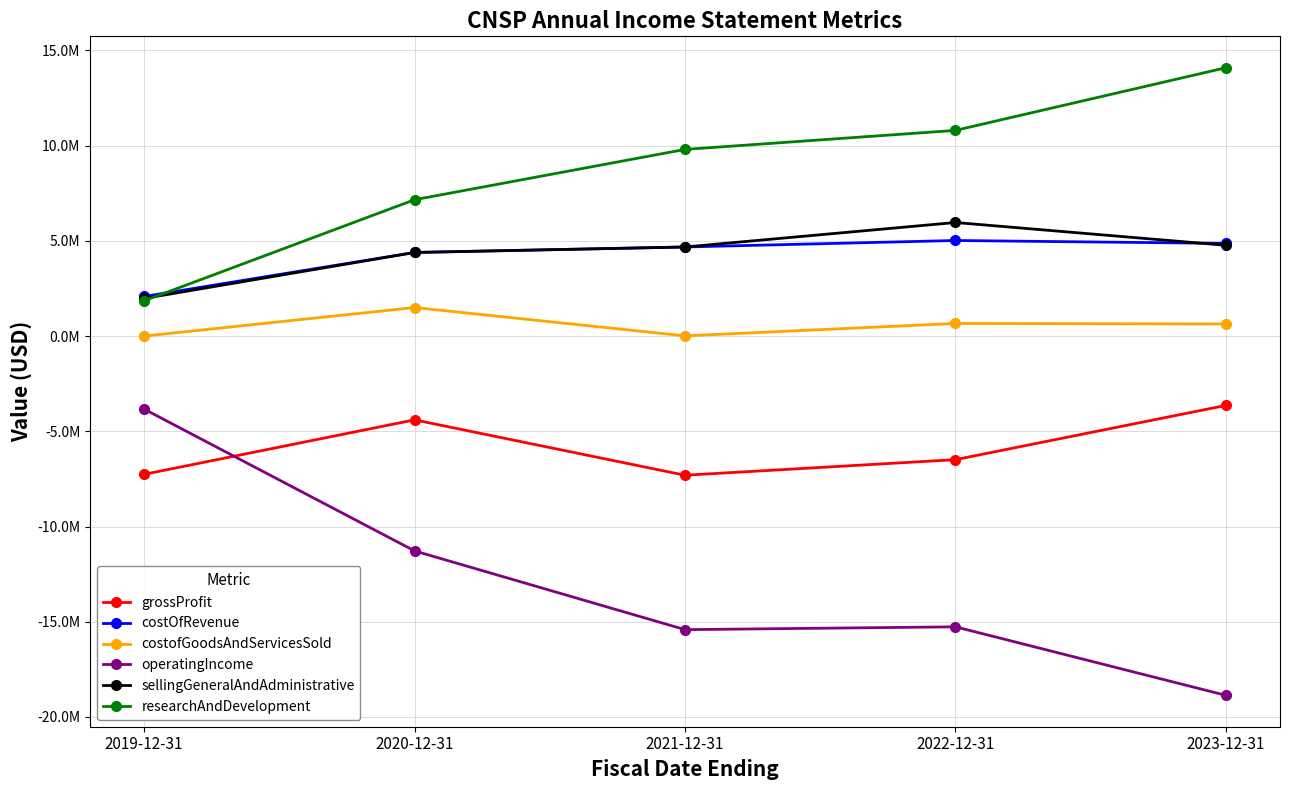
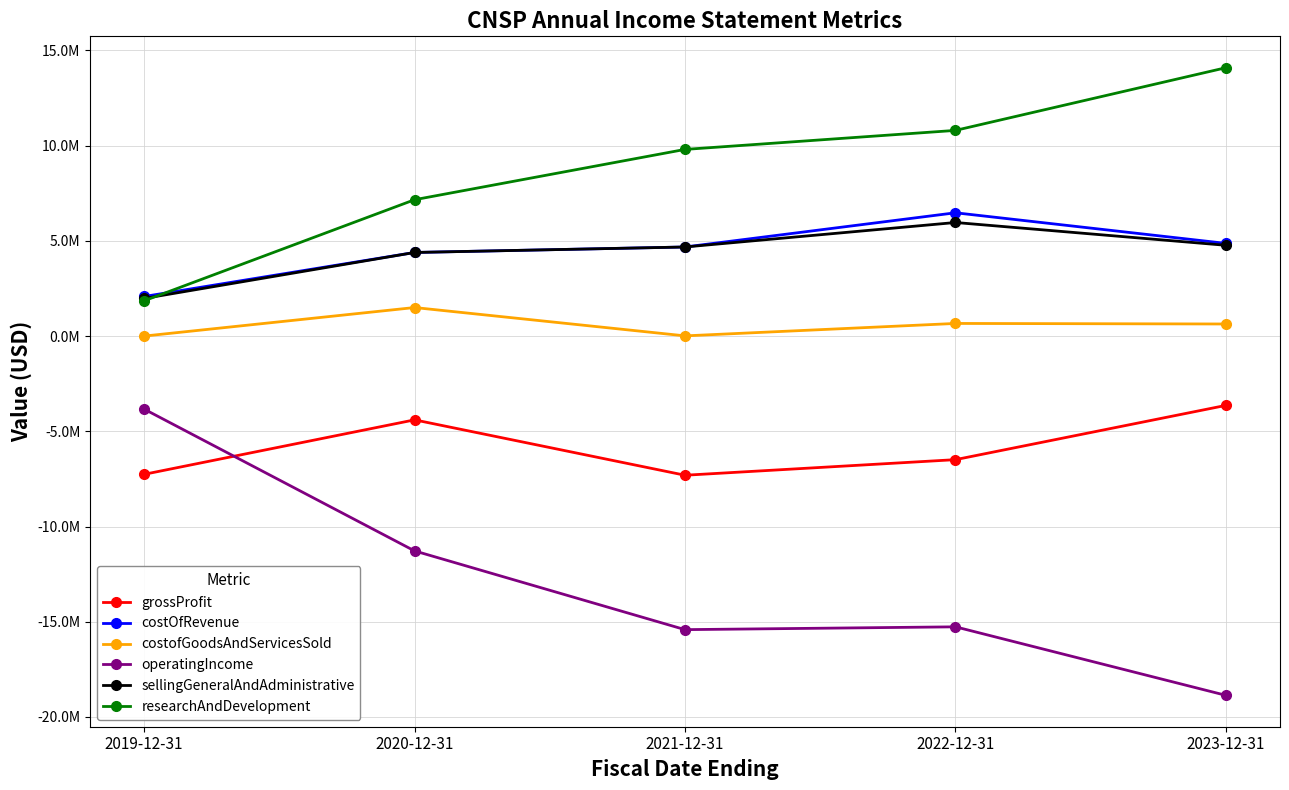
costOfRevenue, 2022-12-31: 5000000 -> 6500000
